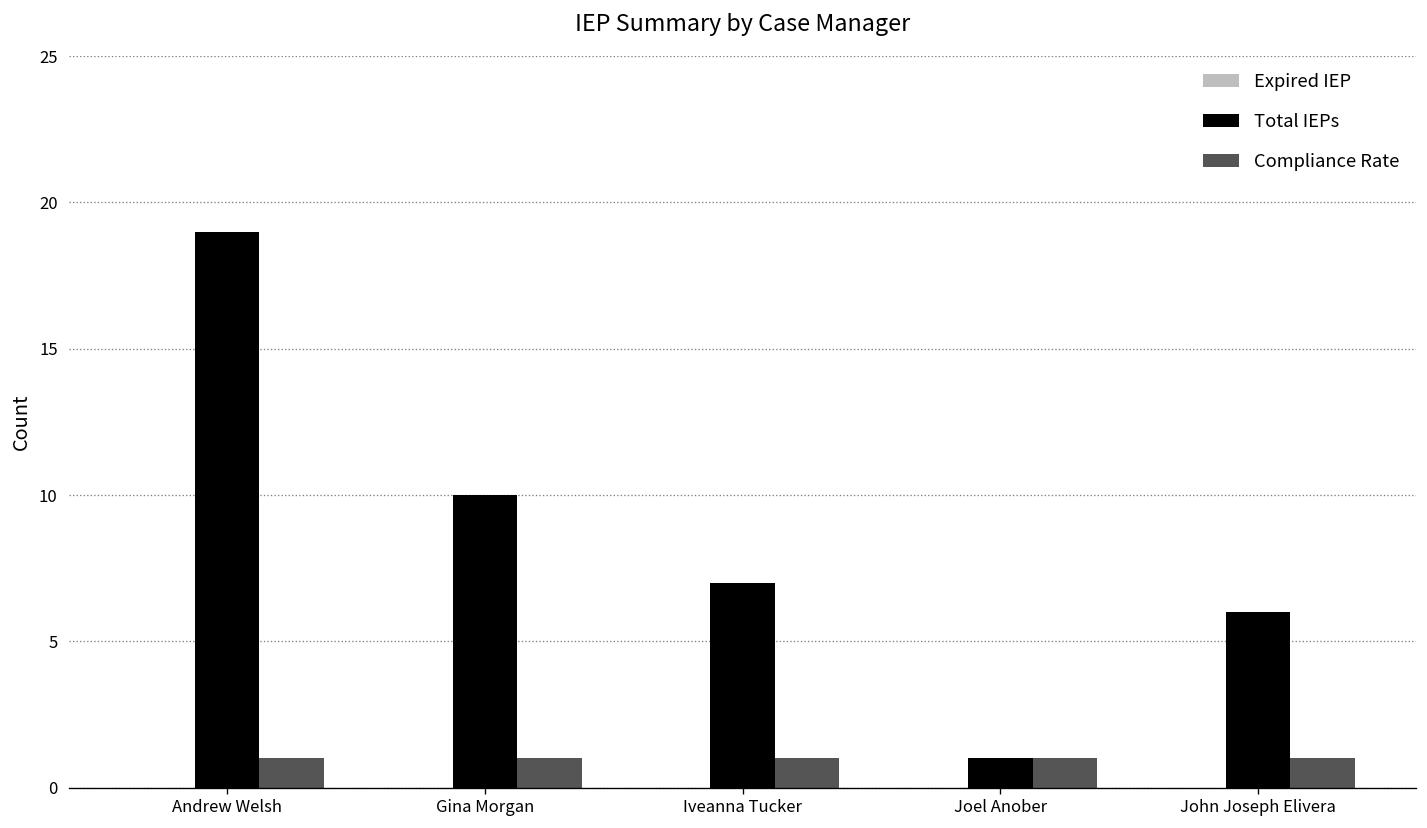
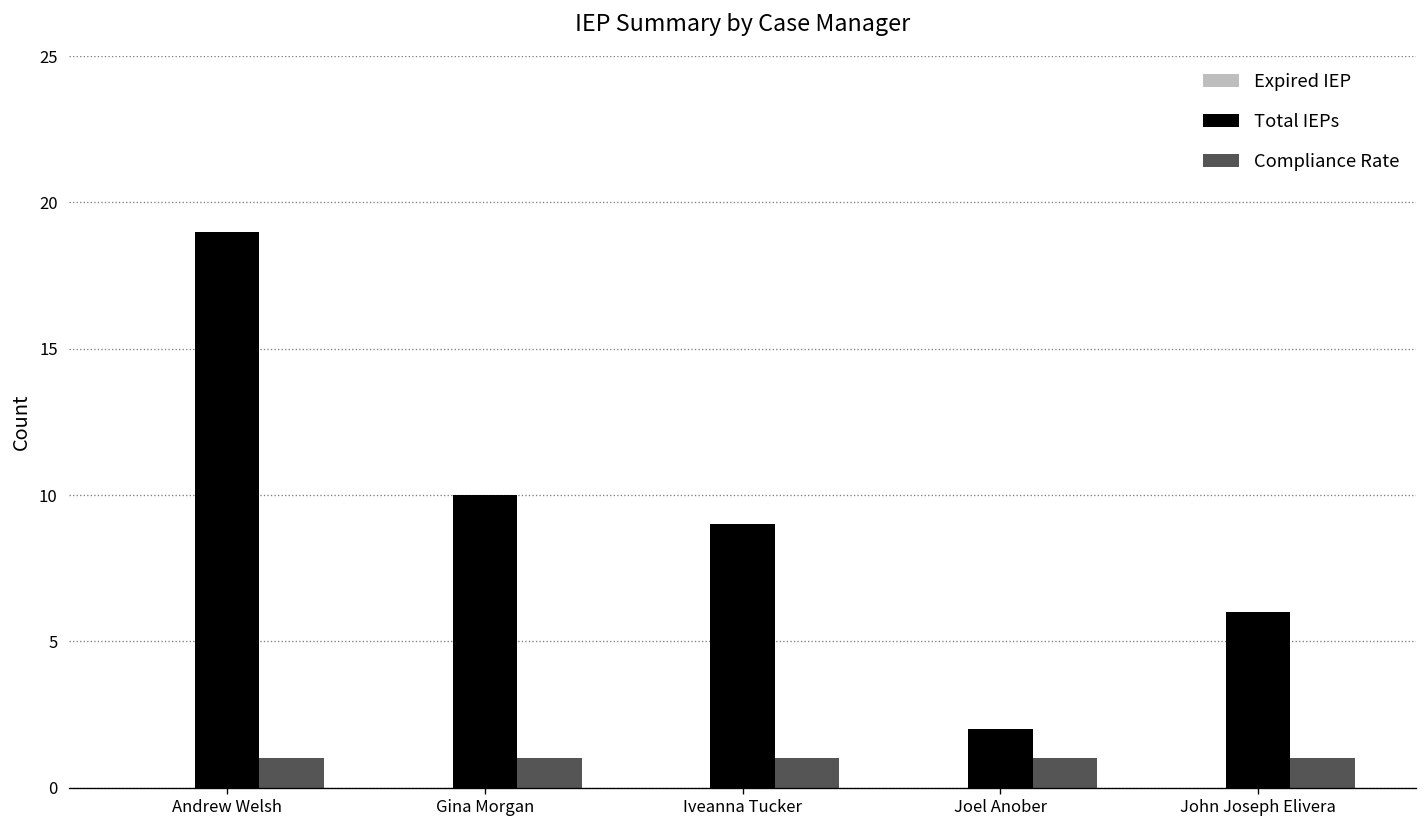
Total IEPs, Iveanna Tucker: 7 -> 9
Total IEPs, Joel Anober: 1 -> 2
